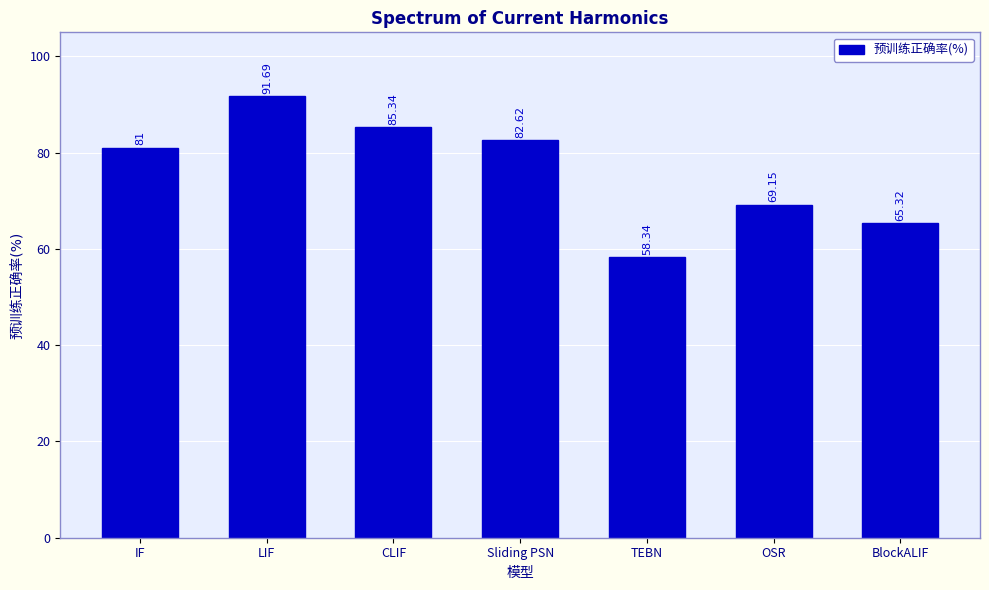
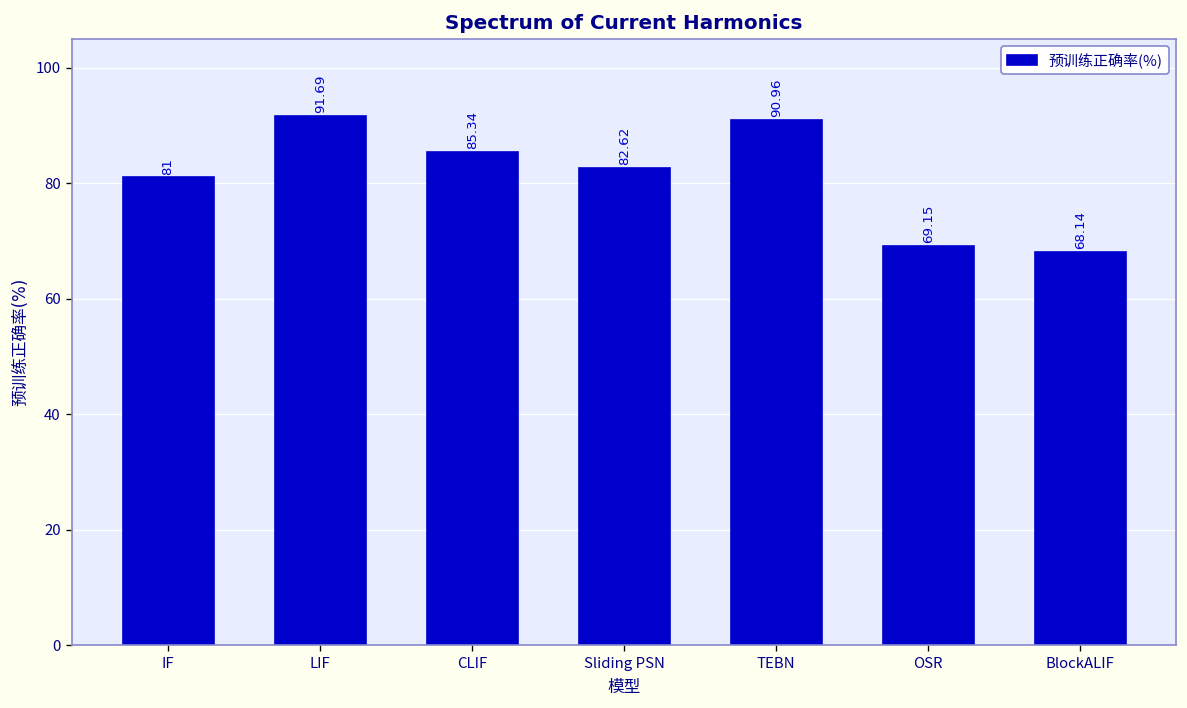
TEBN: 58.34 -> 90.96
BlockALIF: 65.32 -> 68.14
